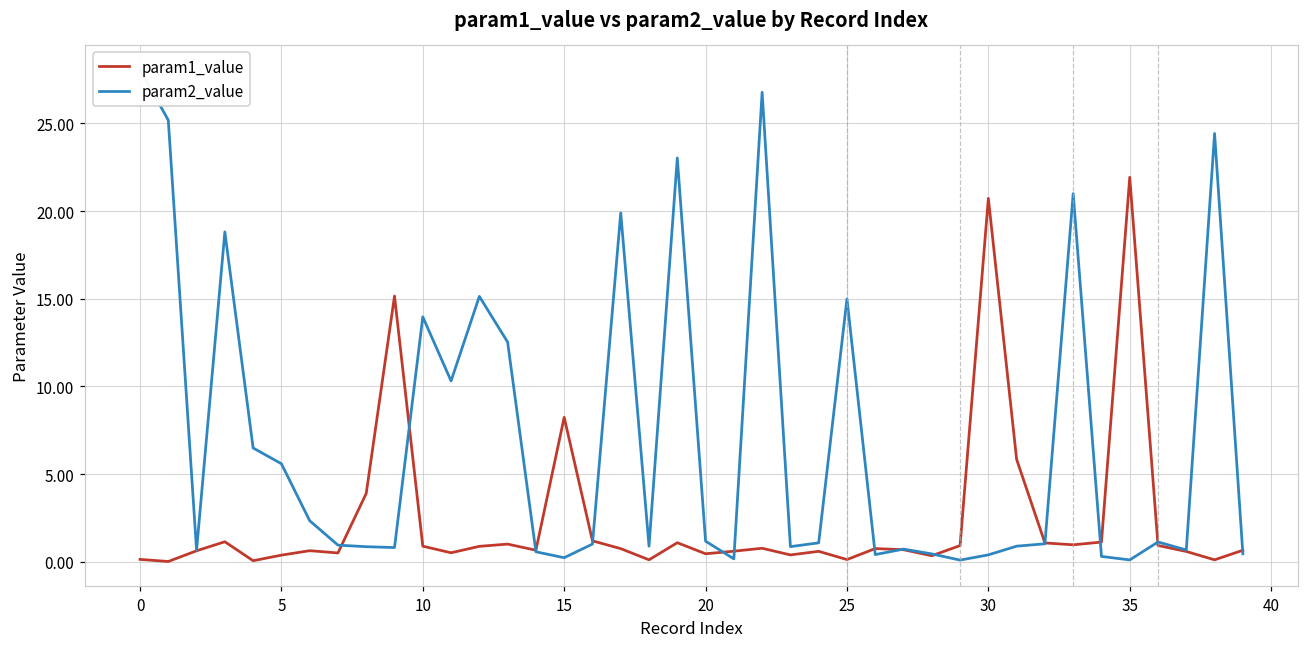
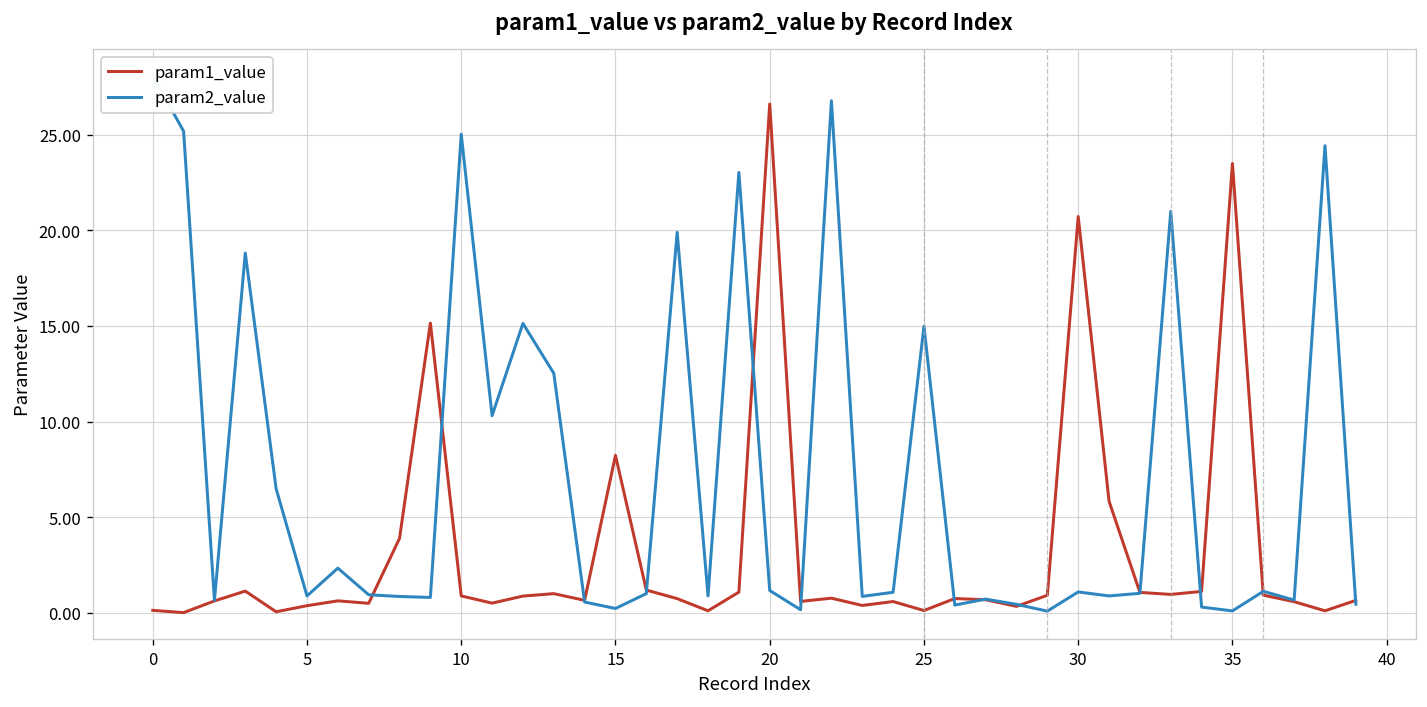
param2_value, 5: 5.6 -> 0.9
param2_value, 10: 14.0 -> 25.0
param1_value, 20: 0.5 -> 26.6
param2_value, 30: 0.4 -> 1.1
param1_value, 35: 21.9 -> 23.5
